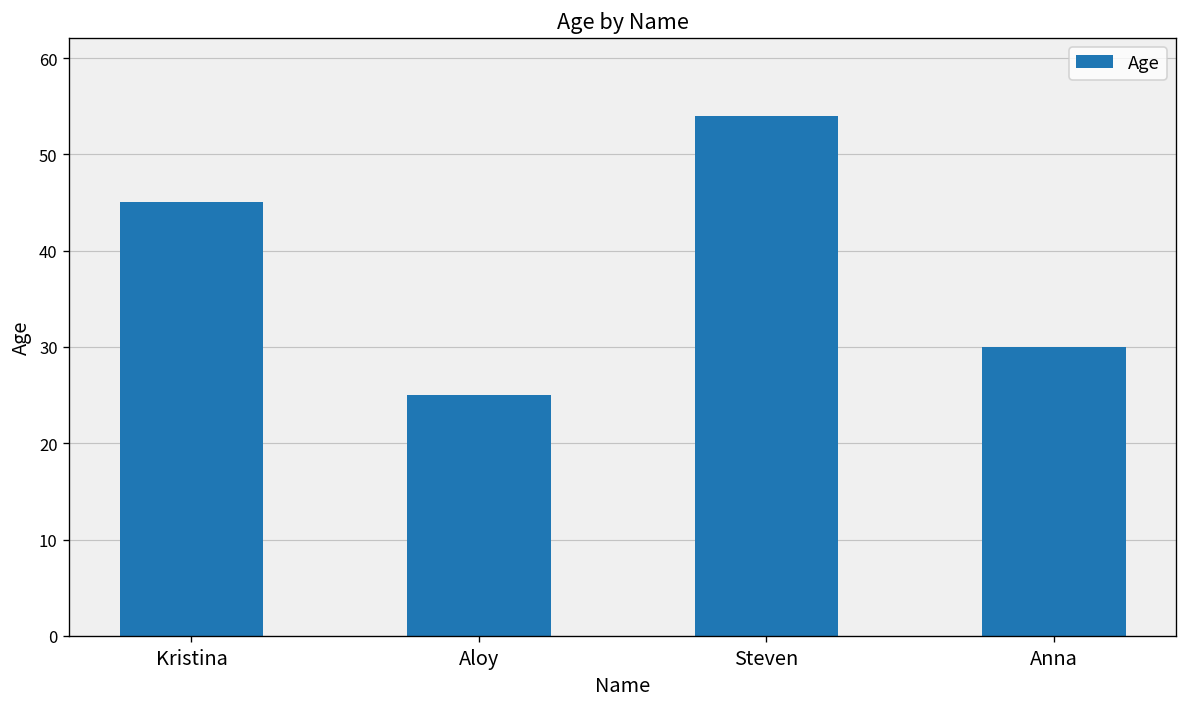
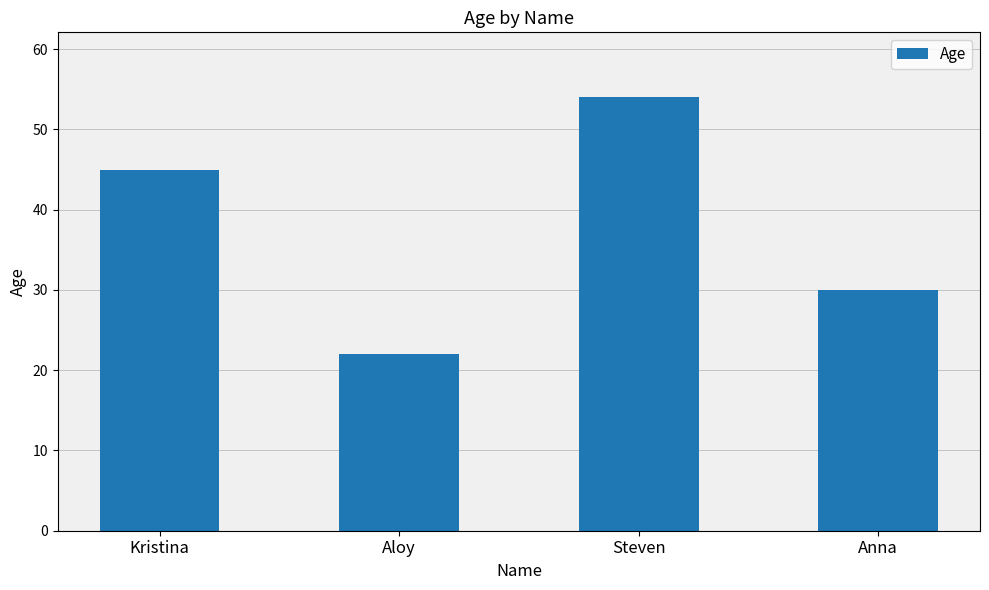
Aloy: 25 -> 22
